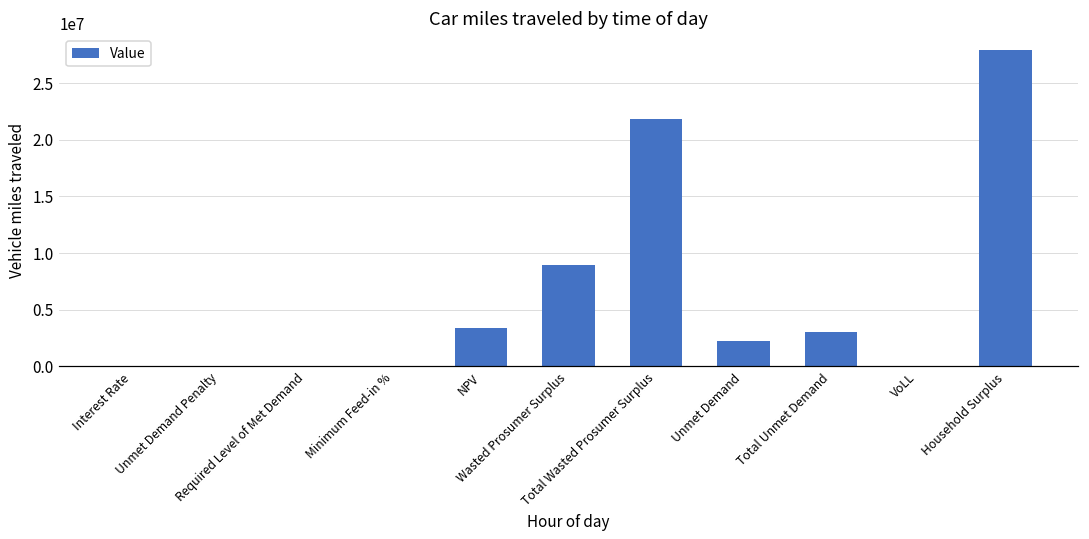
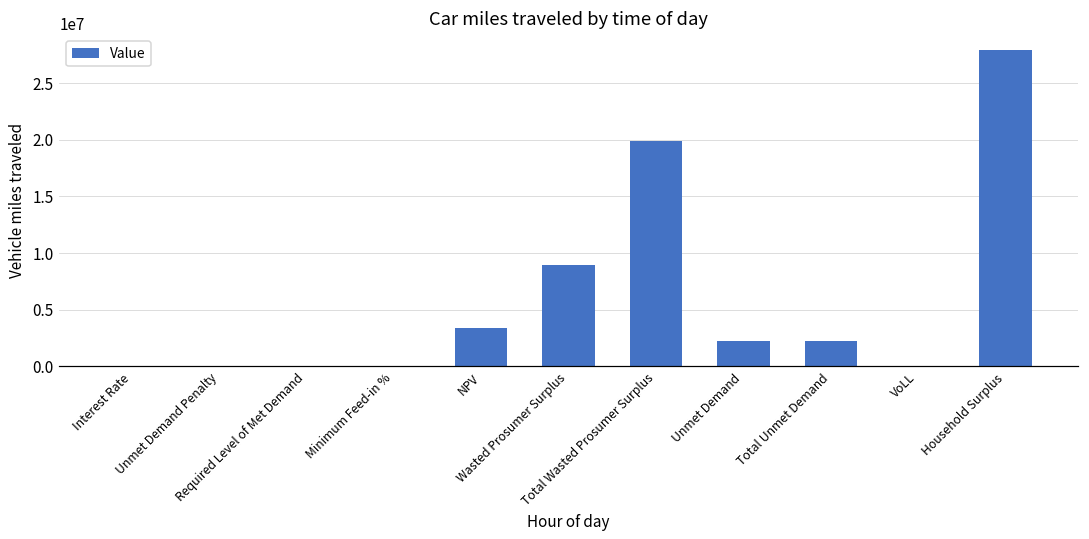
Total Wasted Prosumer Surplus: 21900000 -> 19900000
Total Unmet Demand: 3000000 -> 2200000
